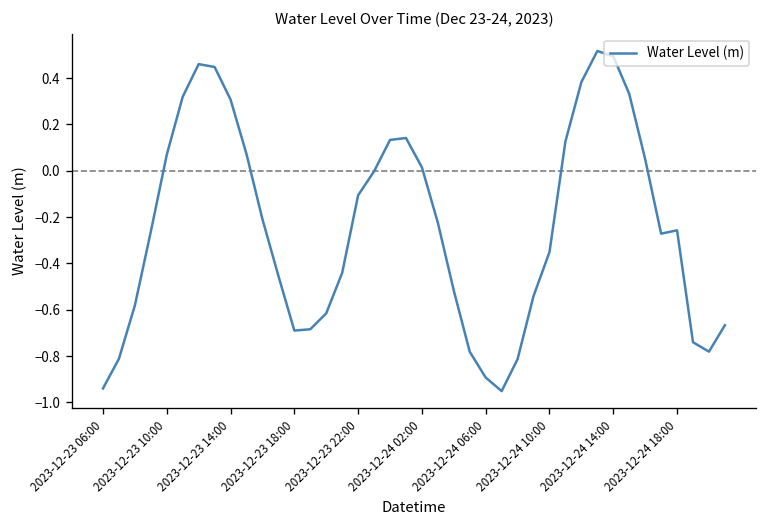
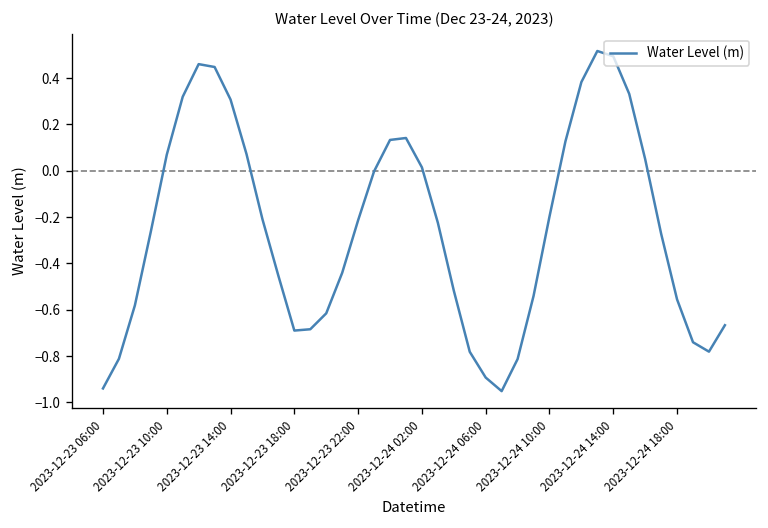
2023-12-23 22:00: -0.11 -> -0.21
2023-12-24 10:00: -0.35 -> -0.20
2023-12-24 18:00: -0.26 -> -0.56
